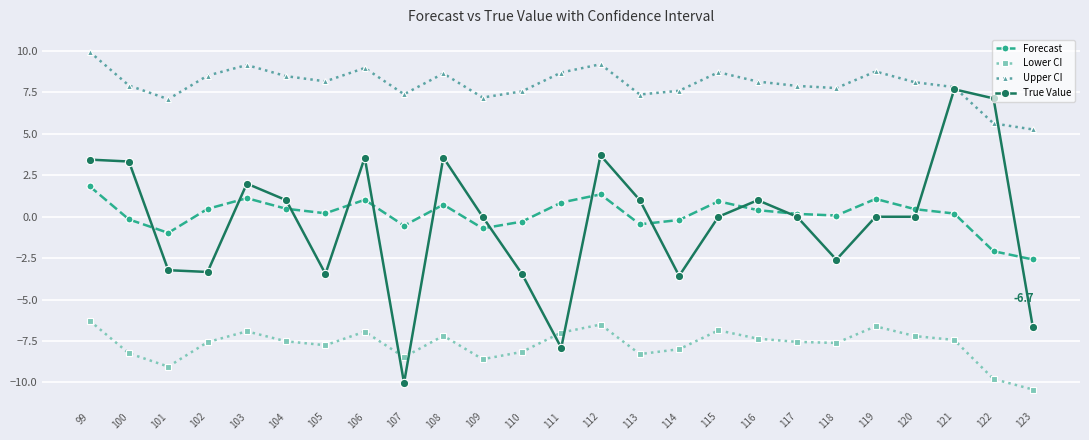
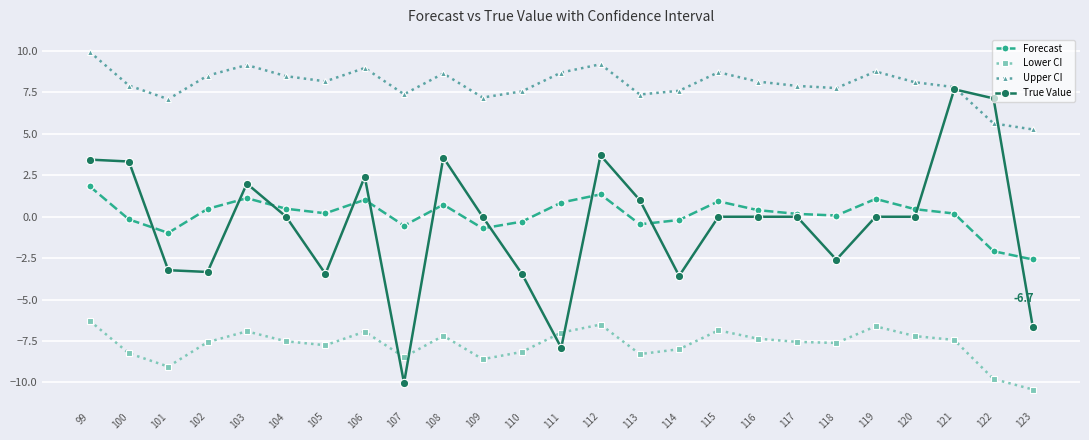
True Value, 104: 1 -> 0
True Value, 106: 3.6 -> 2.4
True Value, 116: 1 -> 0
